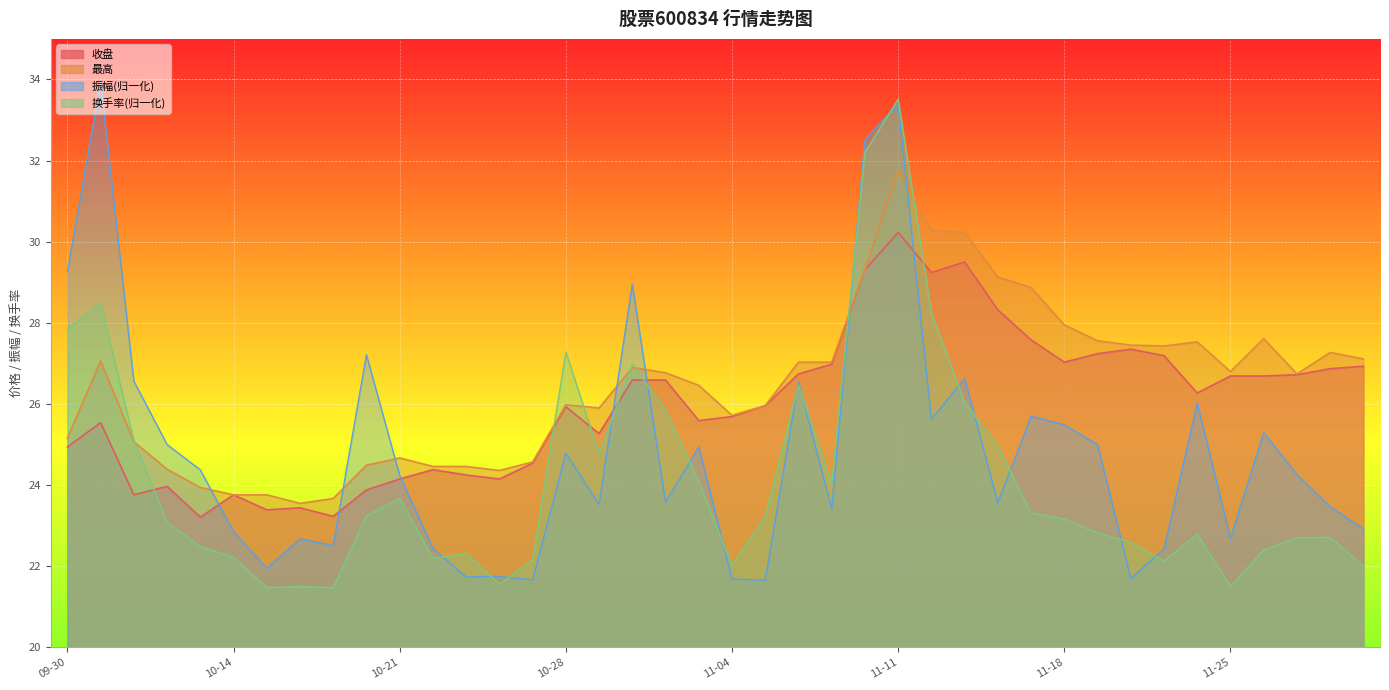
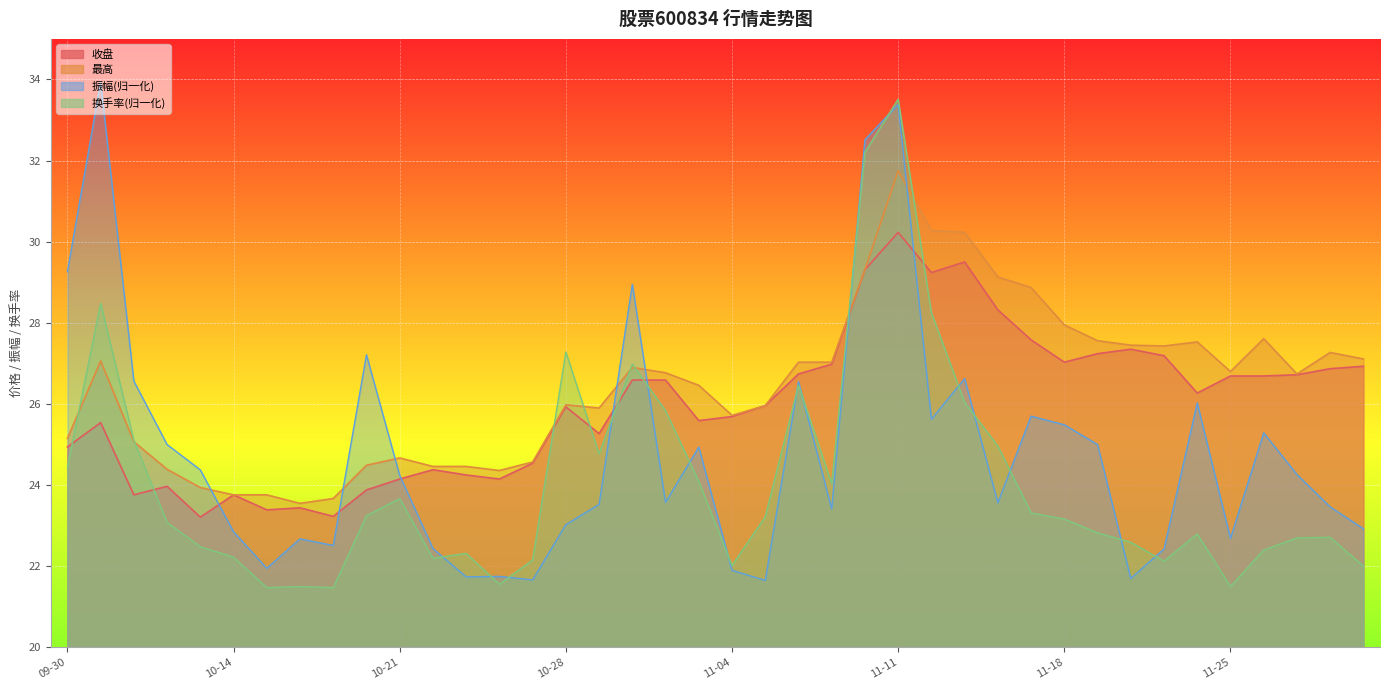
换手率(归一化), 09-30: 27.8 -> 24.4
振幅(归一化), 10-28: 24.8 -> 23.0
振幅(归一化), 11-04: 21.7 -> 21.9
